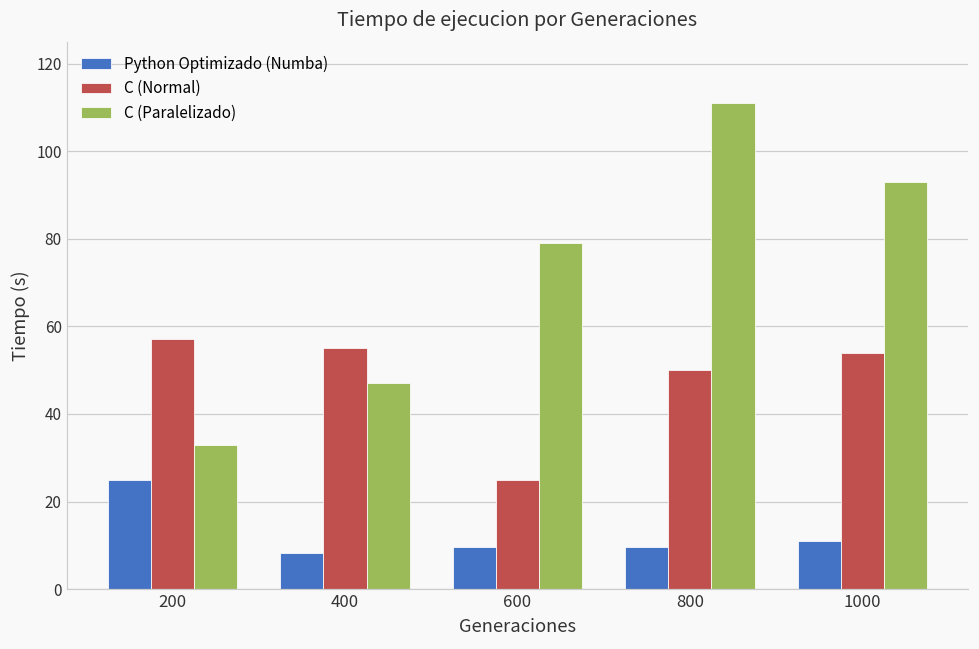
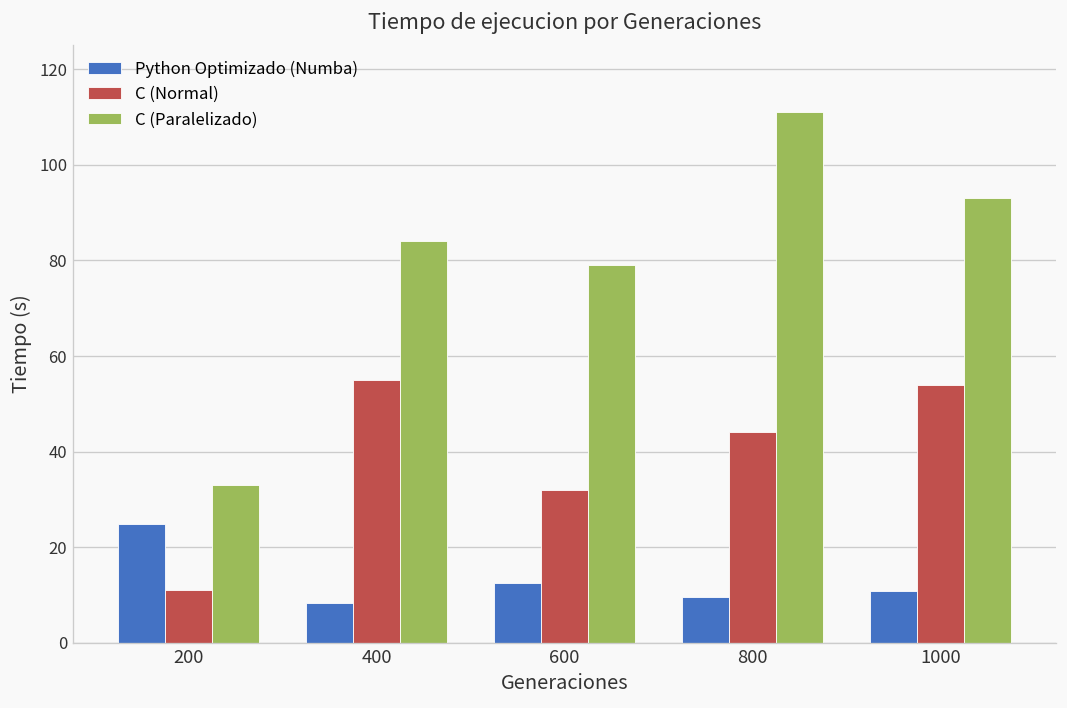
C (Normal), 200: 57 -> 11
C (Paralelizado), 400: 47 -> 84
Python Optimizado (Numba), 600: 10 -> 12
C (Normal), 600: 25 -> 32
C (Normal), 800: 50 -> 44
